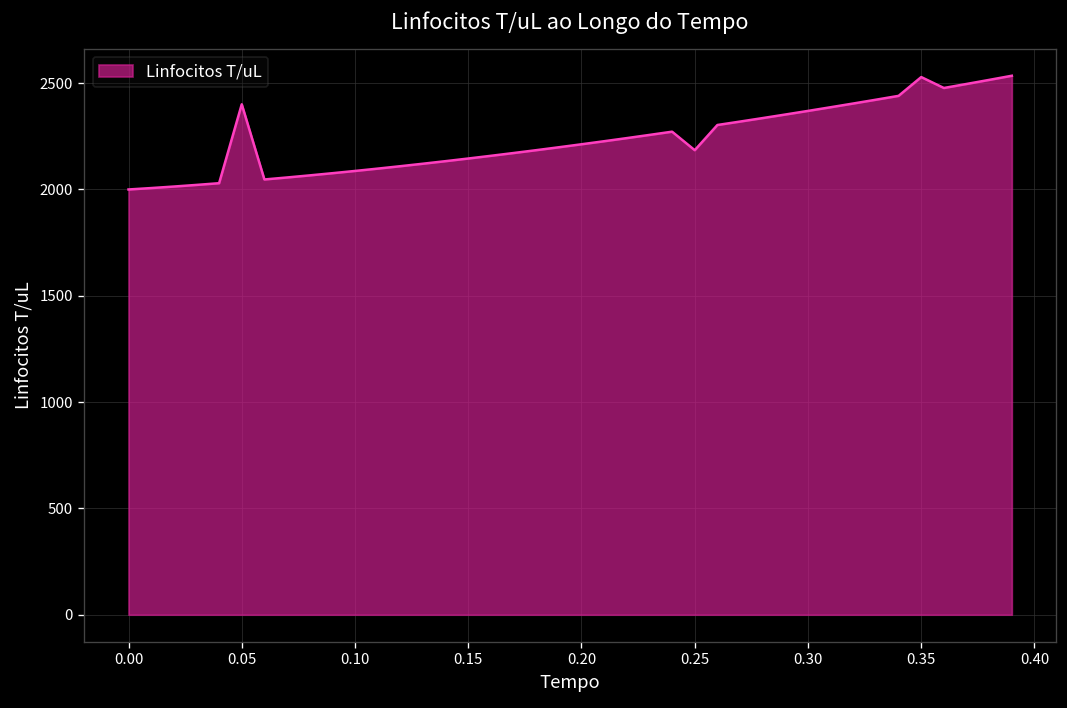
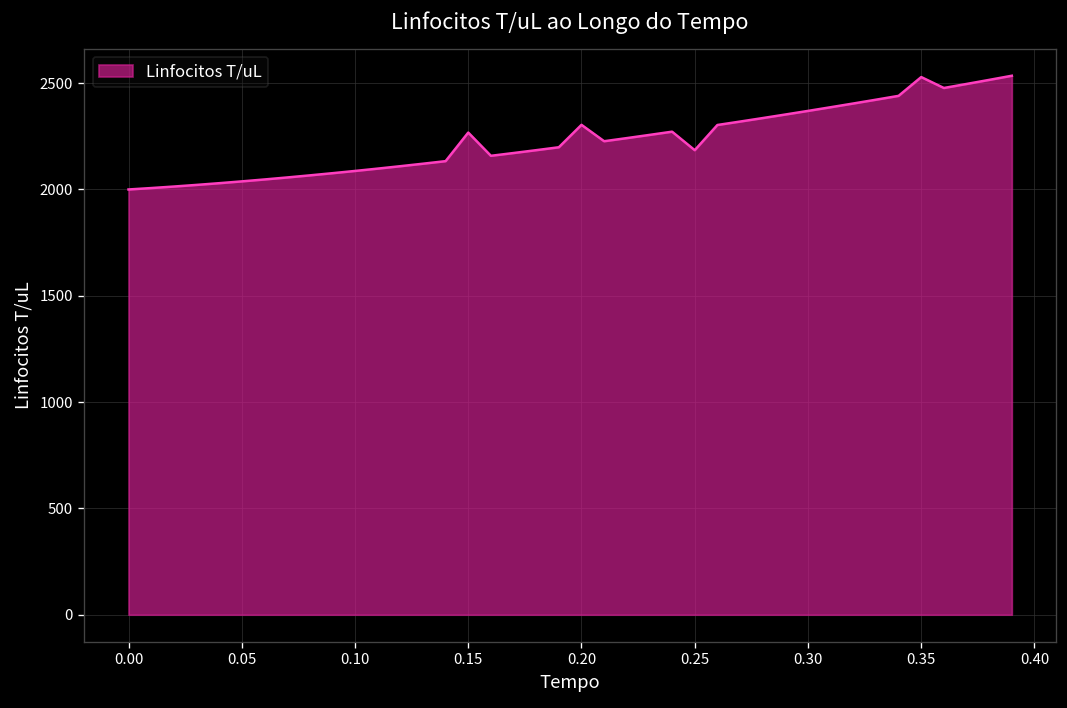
0.05: 2400 -> 2040
0.15: 2150 -> 2270
0.20: 2210 -> 2300
